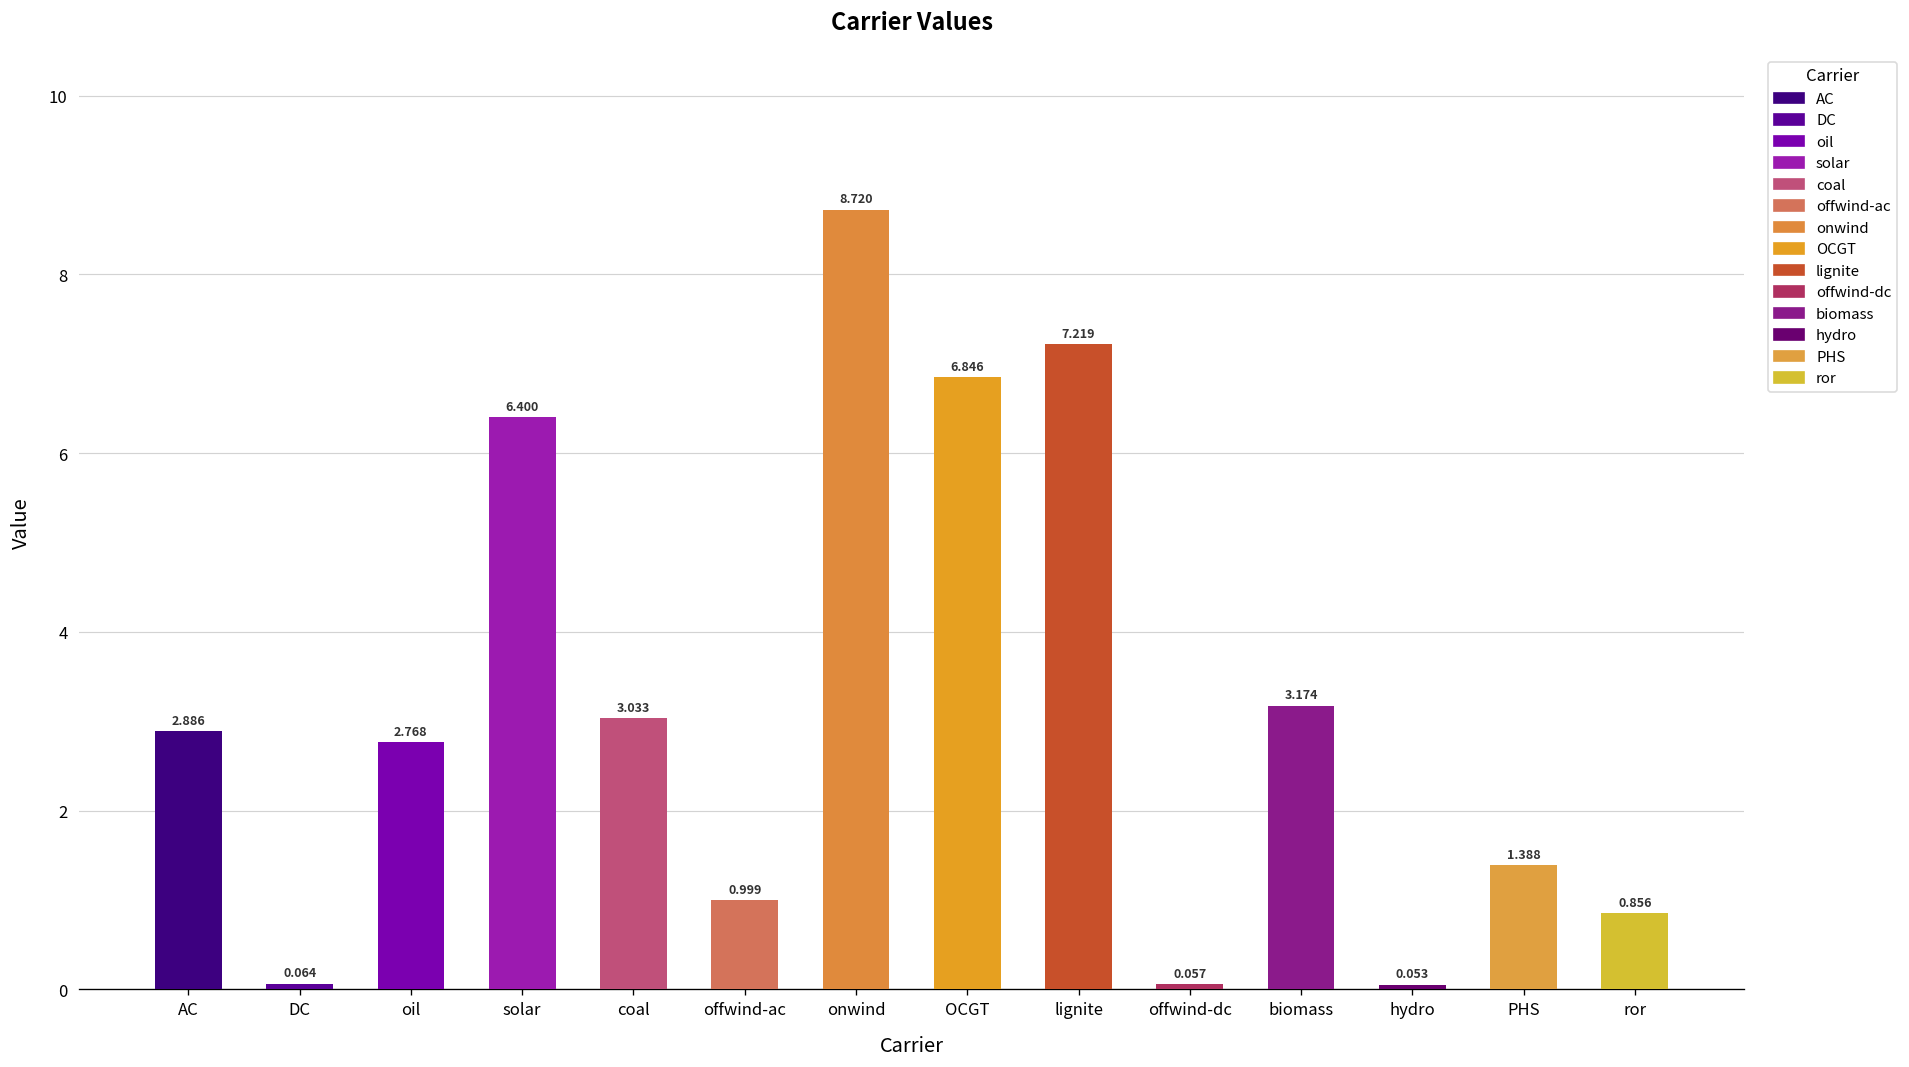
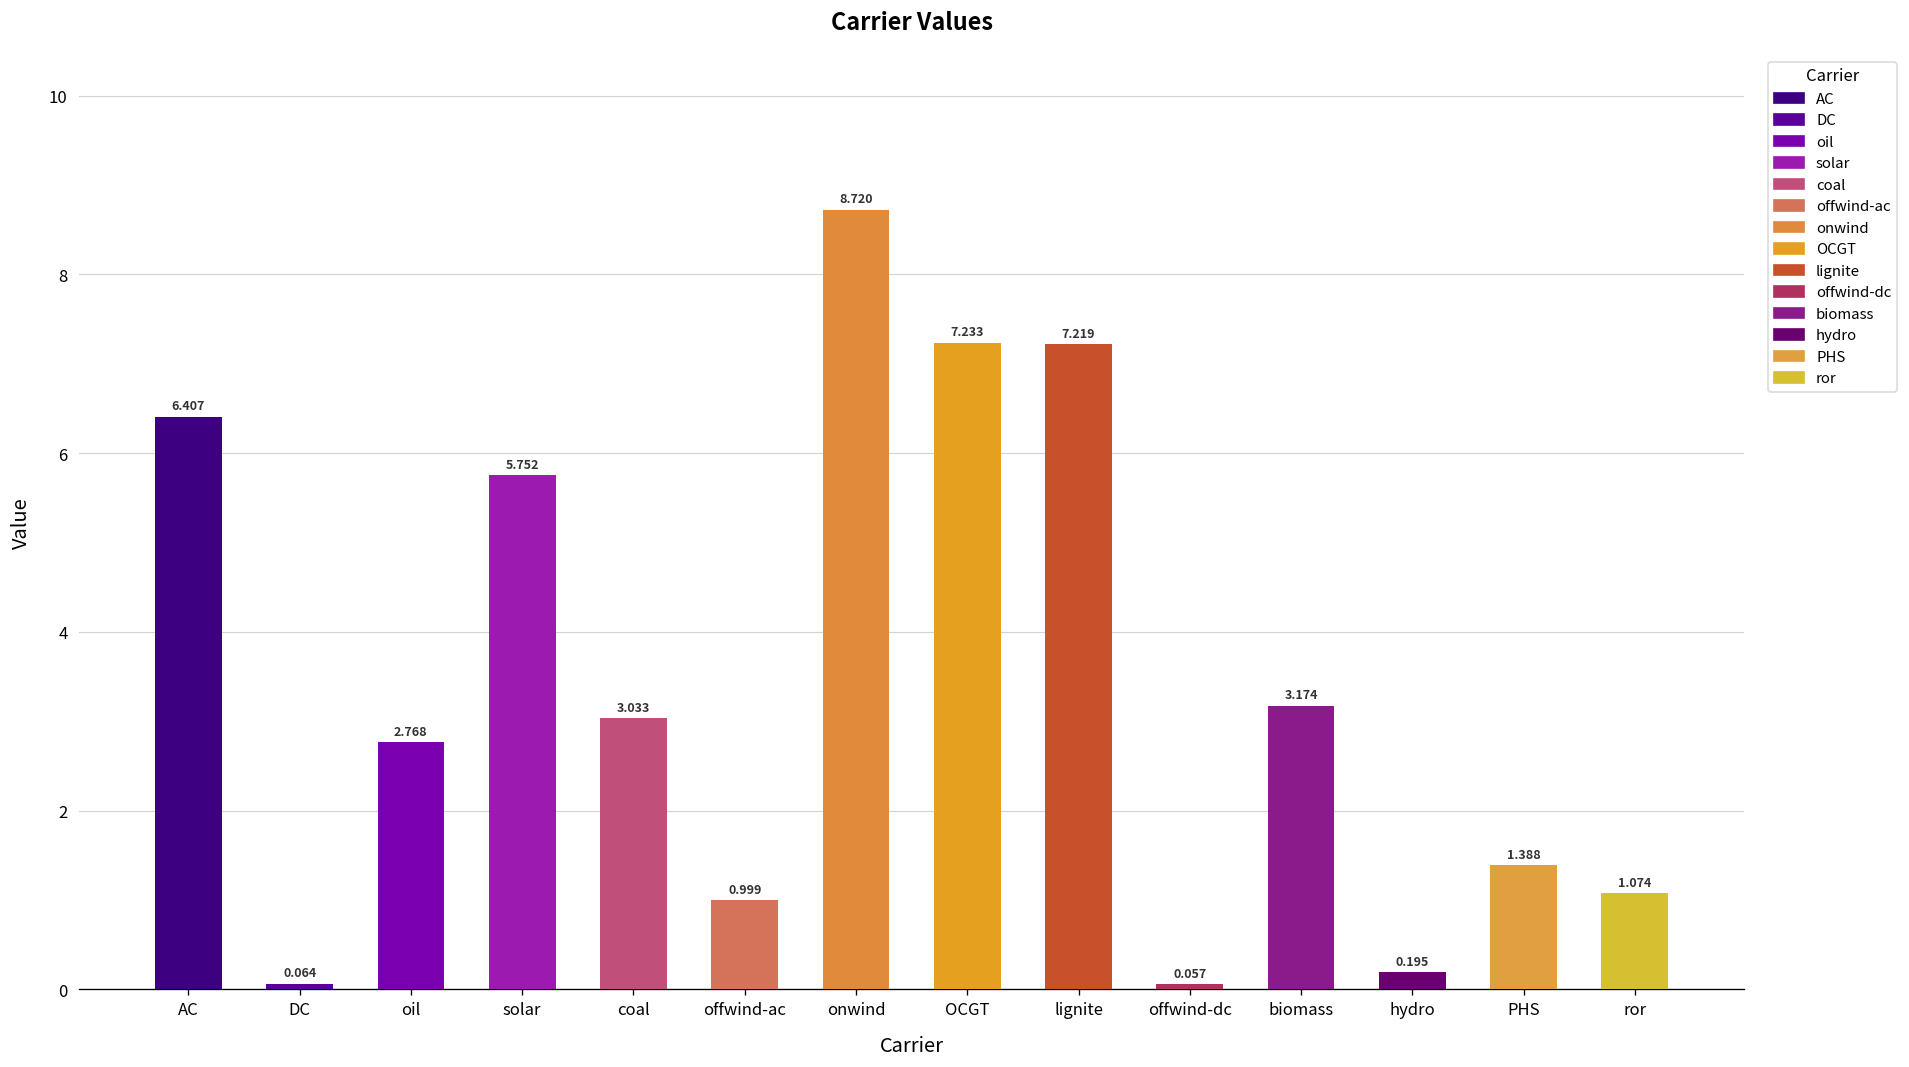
AC: 2.886 -> 6.407
solar: 6.400 -> 5.752
OCGT: 6.846 -> 7.233
hydro: 0.053 -> 0.195
ror: 0.856 -> 1.074
